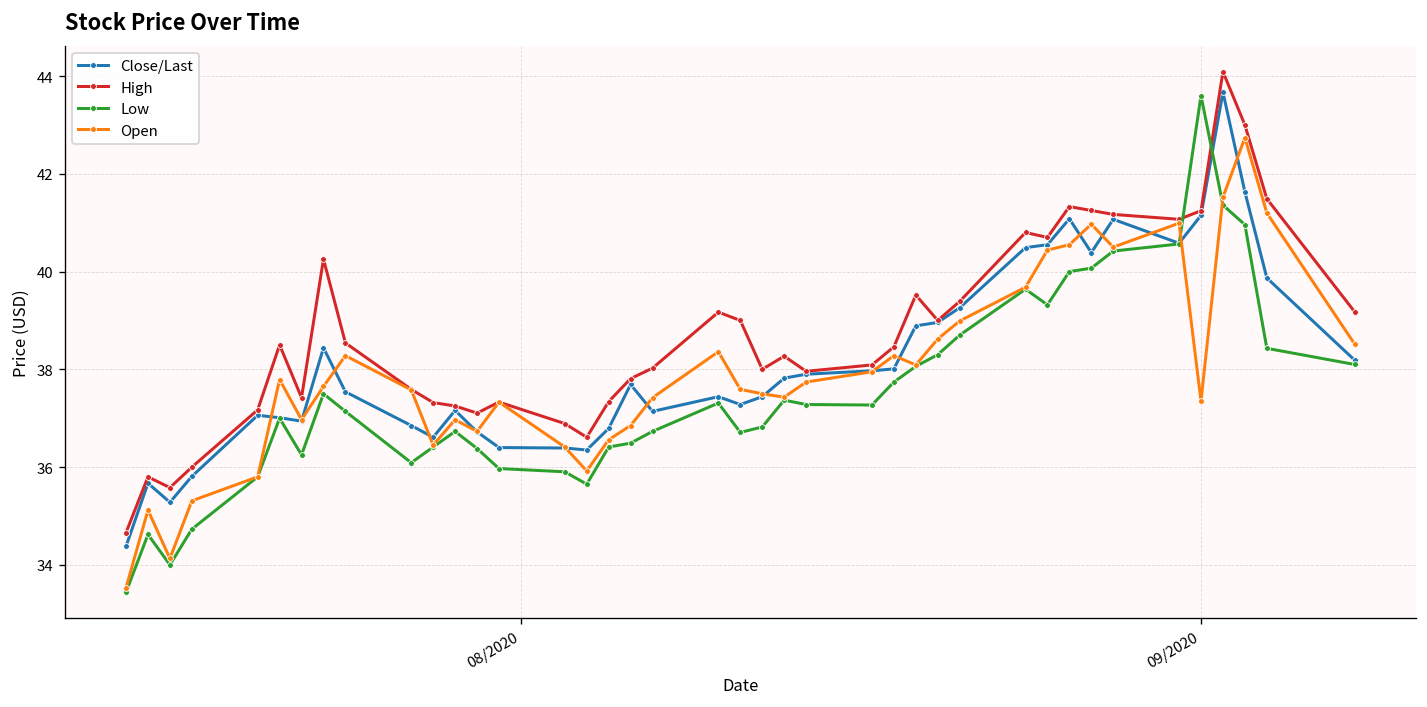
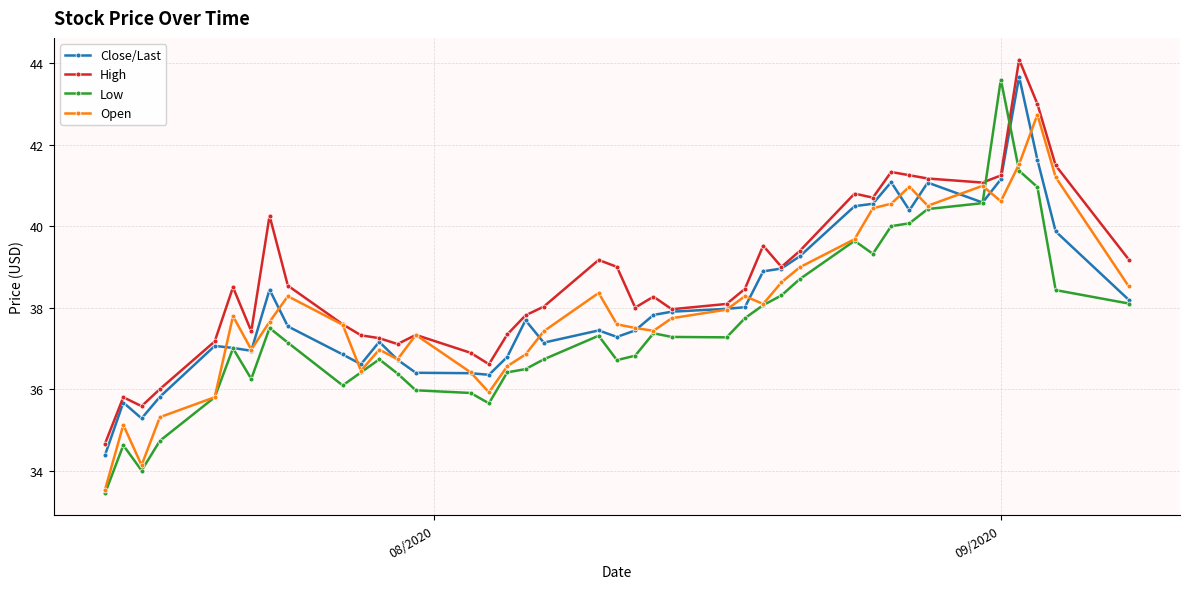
Open, 09/2020: 37.4 -> 40.6
